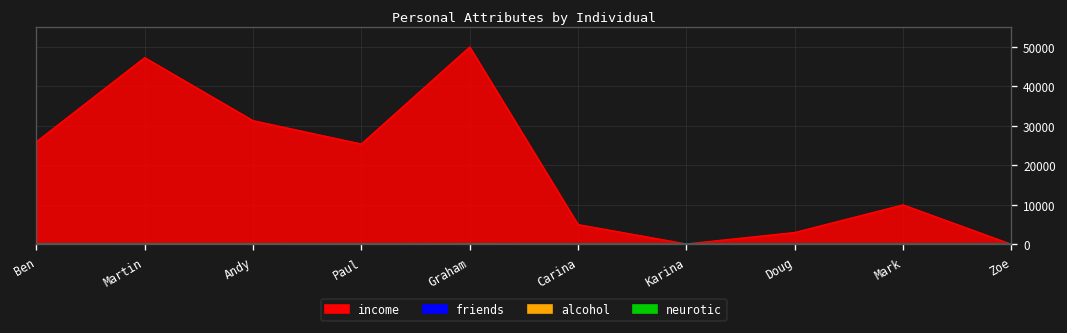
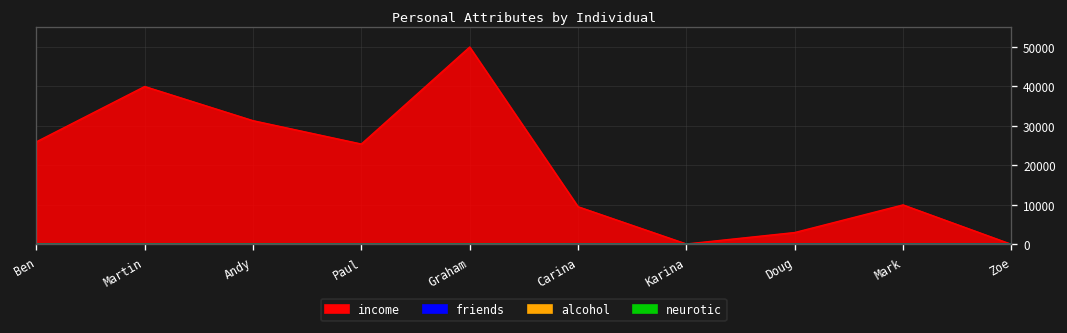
income, Martin: 47000 -> 40000
income, Carina: 5000 -> 10000
